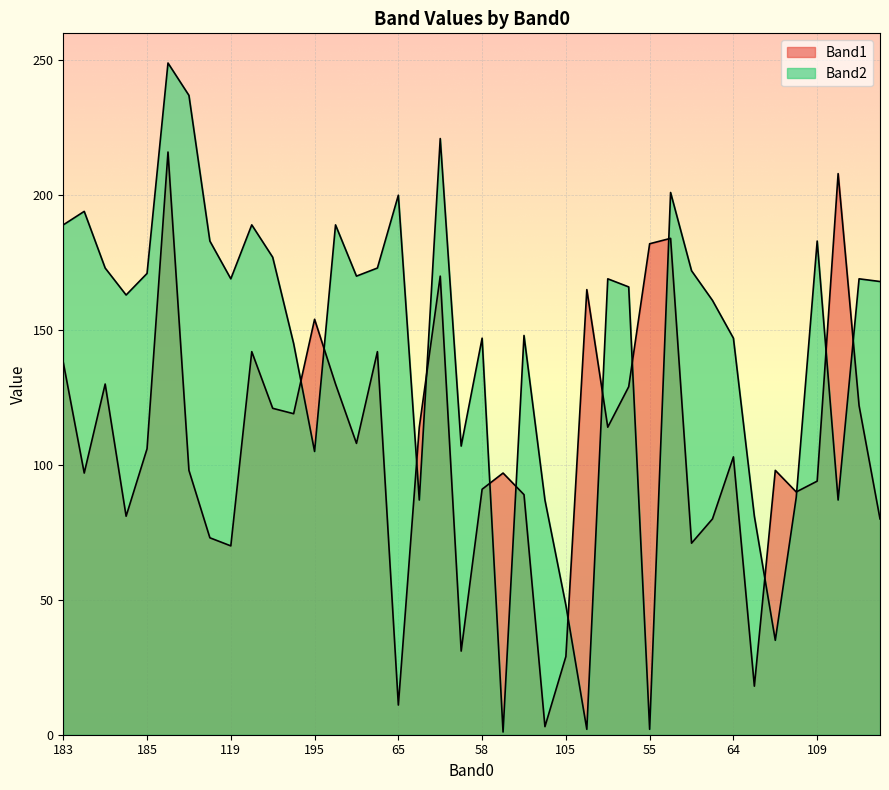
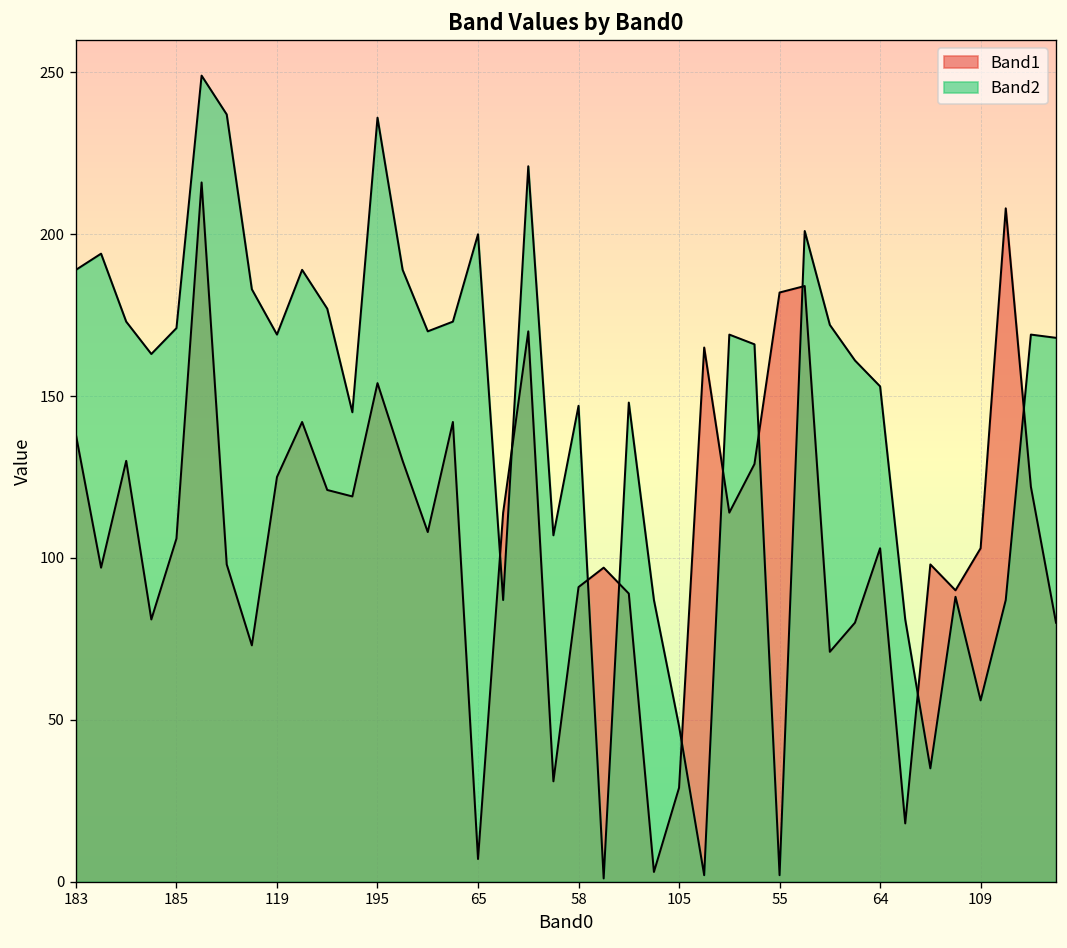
Band1, 119: 70 -> 125
Band2, 195: 105 -> 236
Band1, 65: 11 -> 7
Band2, 64: 147 -> 153
Band1, 109: 94 -> 103
Band2, 109: 183 -> 56
